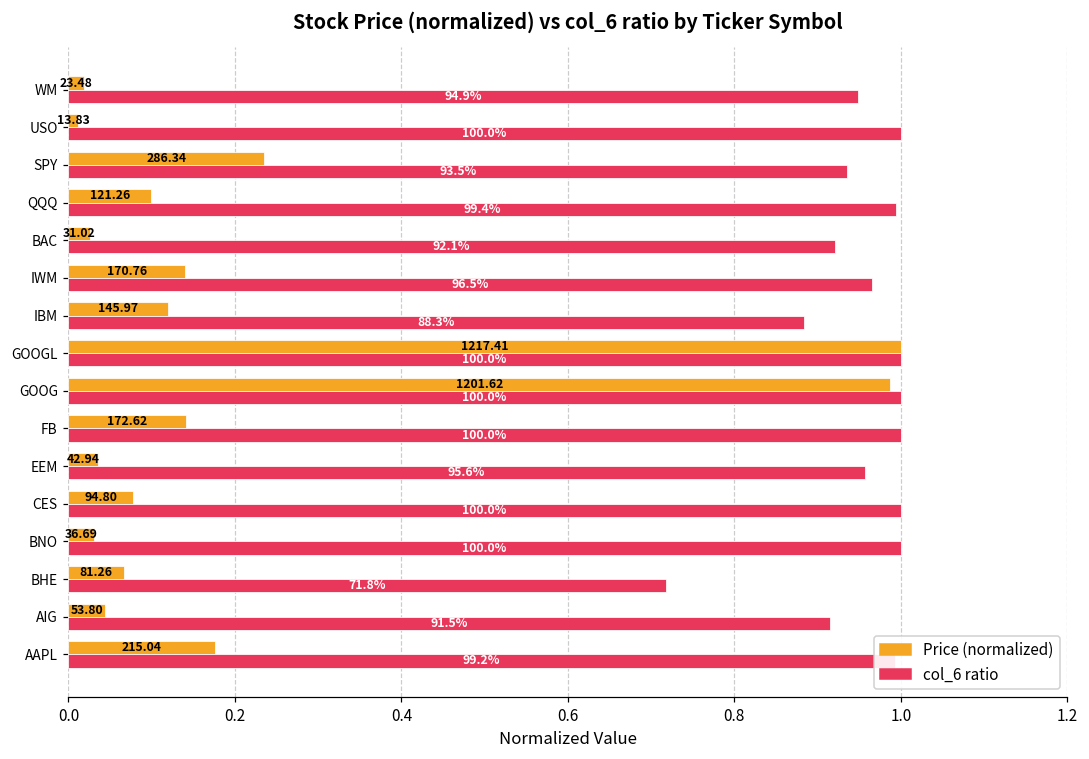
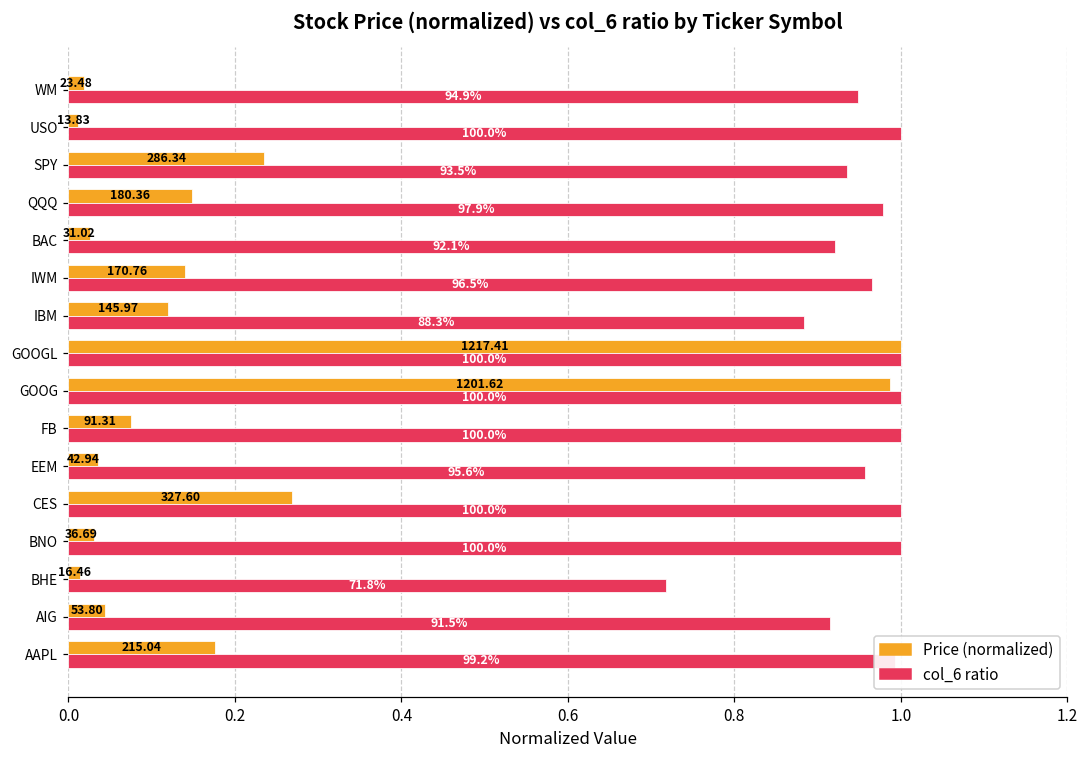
Price (normalized), QQQ: 121.26 -> 180.36
col_6 ratio, QQQ: 99.4% -> 97.9%
Price (normalized), FB: 172.62 -> 91.31
Price (normalized), CES: 94.80 -> 327.60
Price (normalized), BHE: 81.26 -> 16.46
